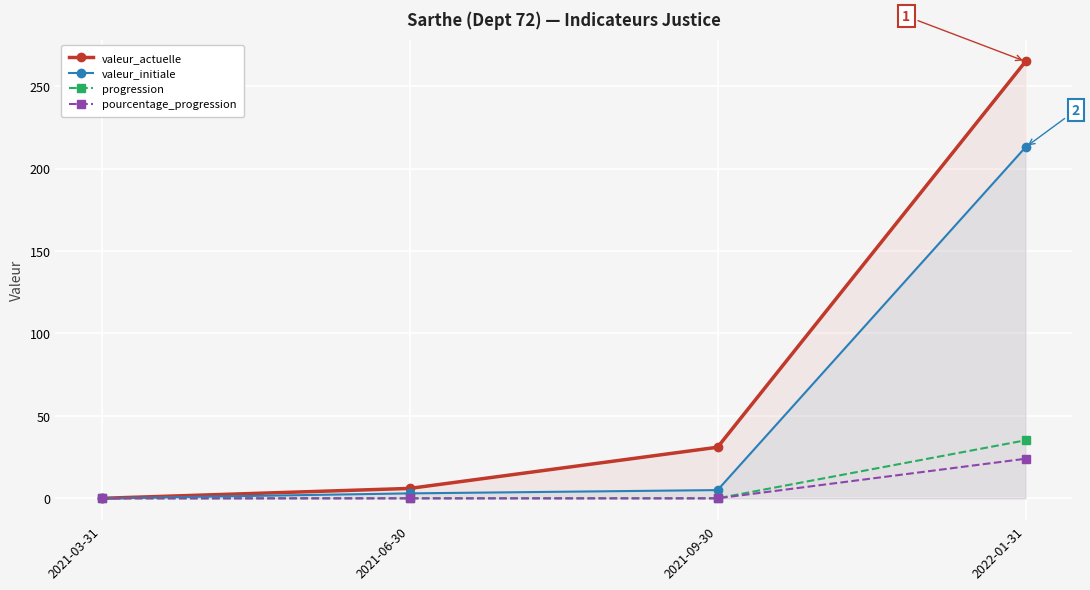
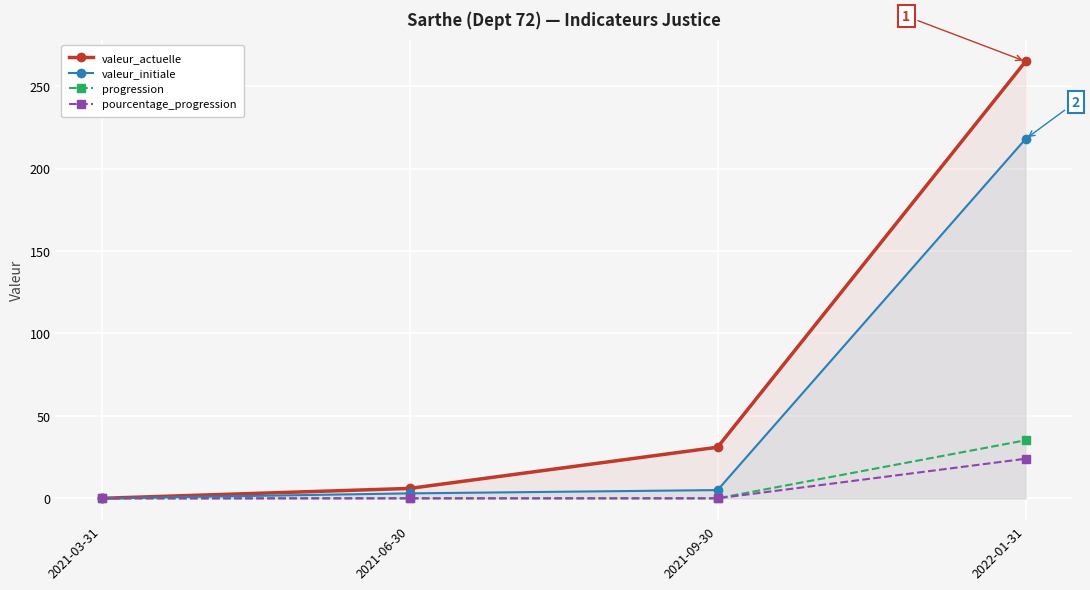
valeur_initiale, 2022-01-31: 213 -> 218
